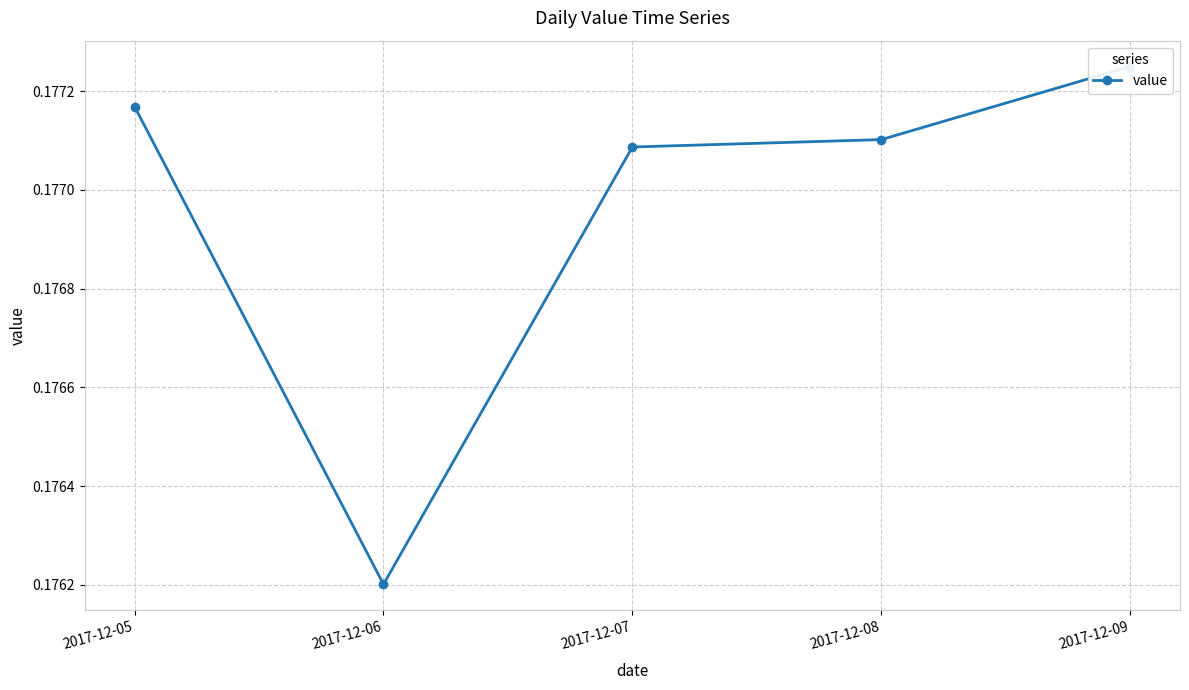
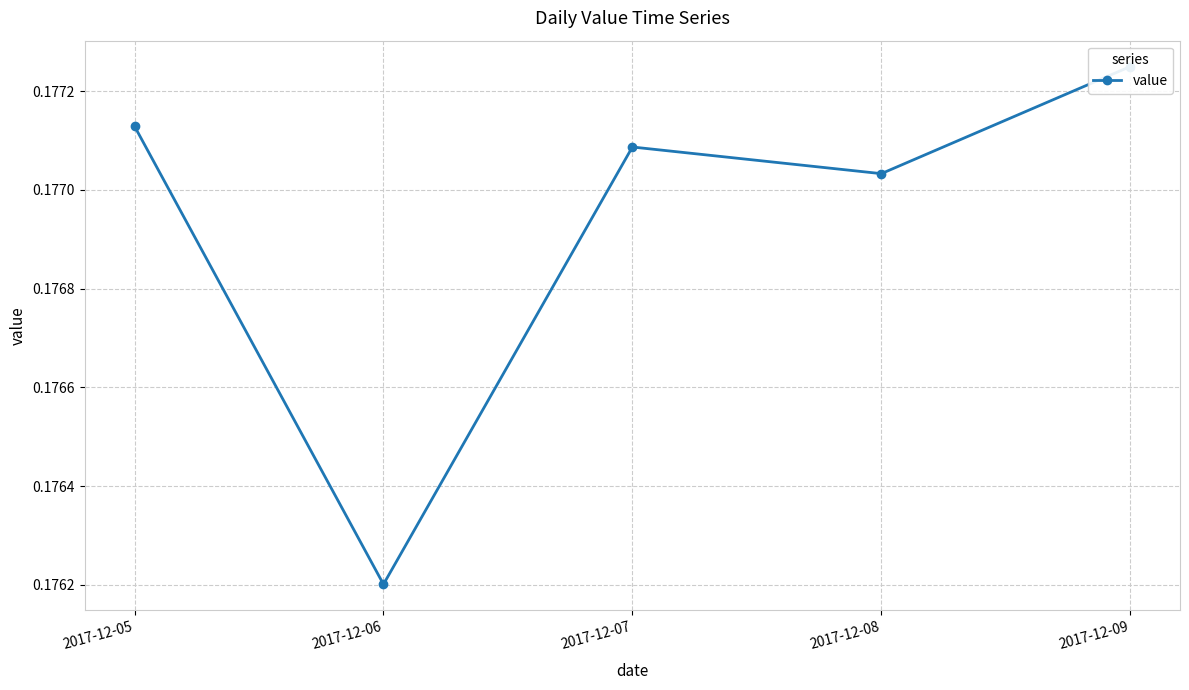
2017-12-05: 0.17717 -> 0.17713
2017-12-08: 0.17710 -> 0.17703
